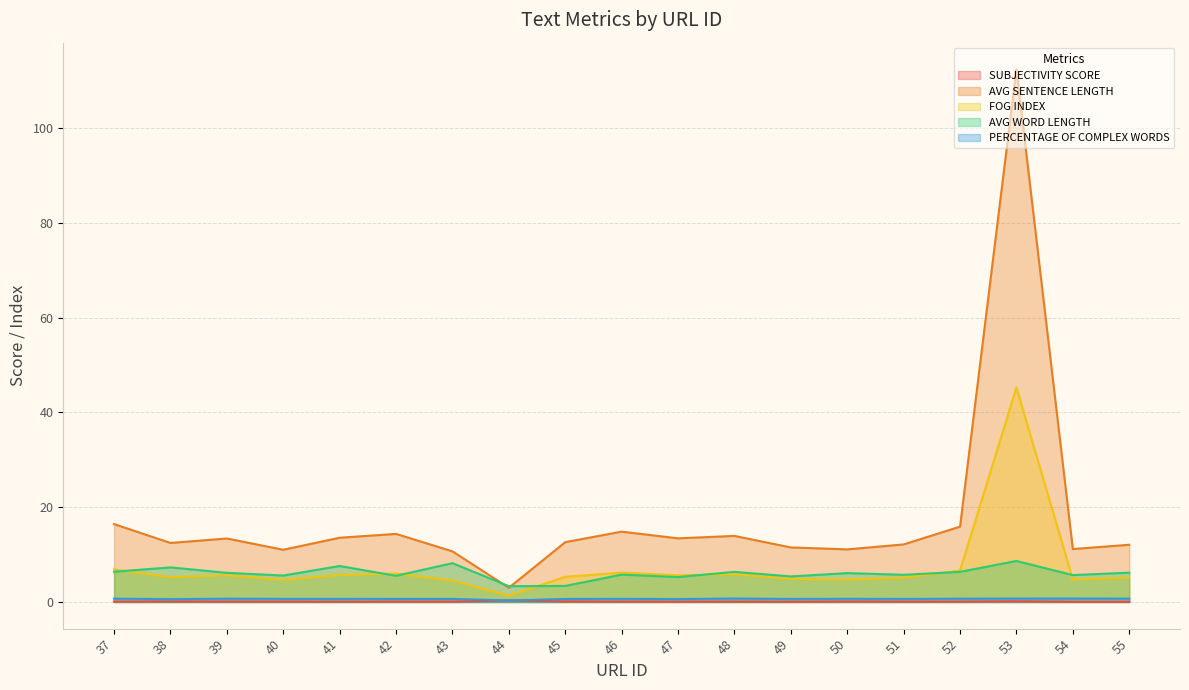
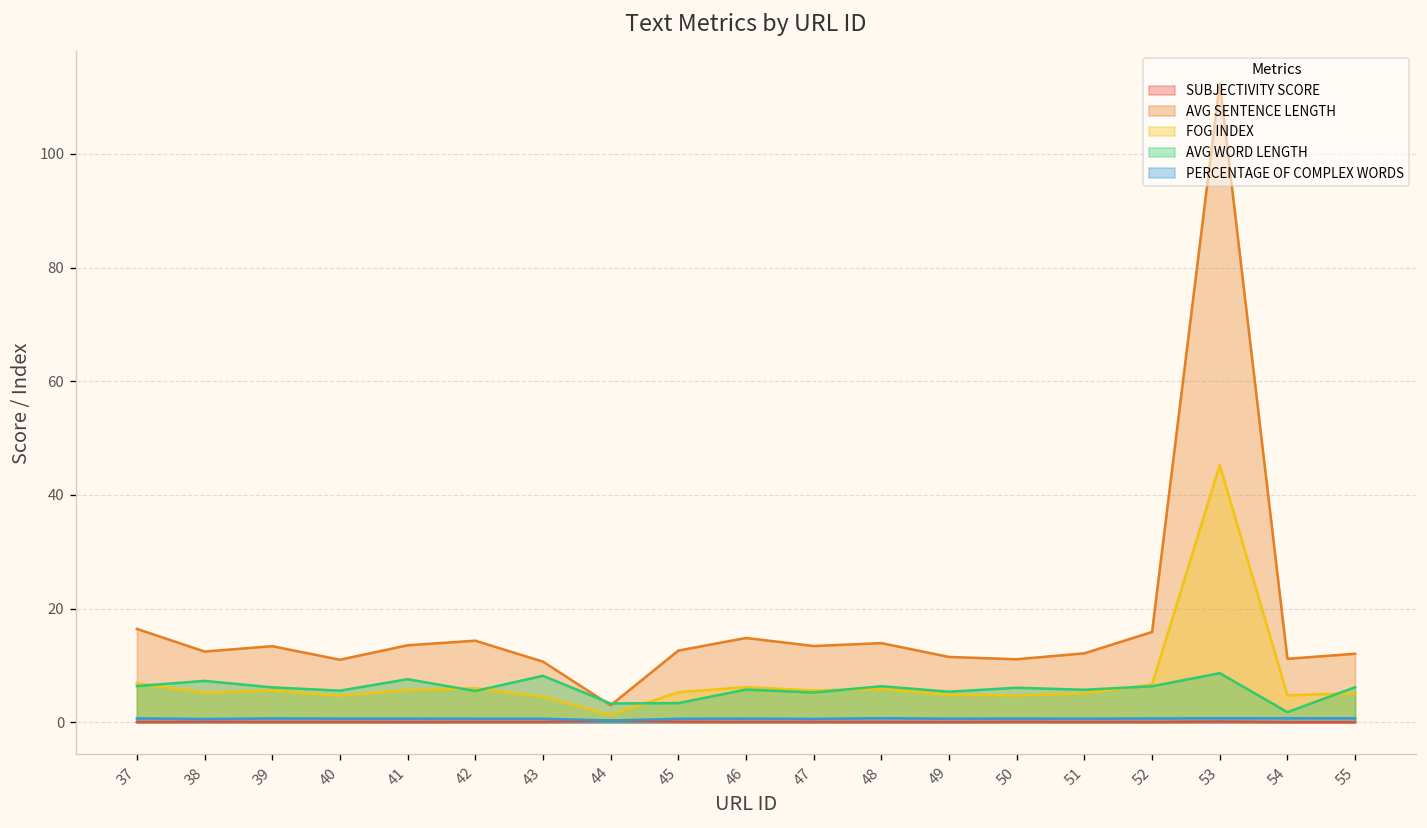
AVG WORD LENGTH, 54: 6 -> 2
